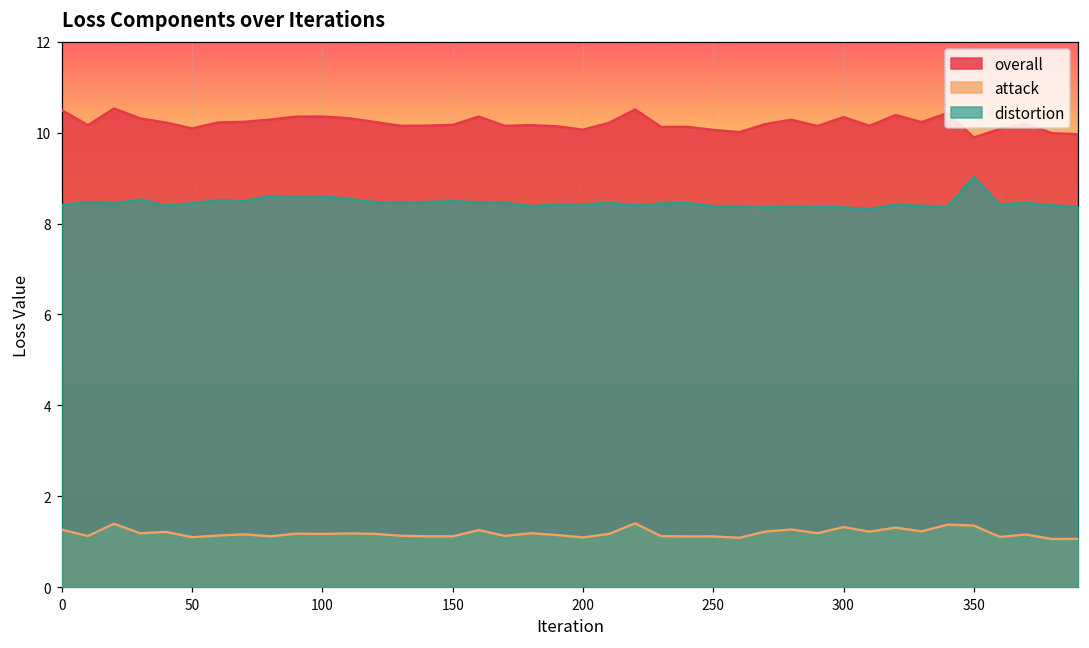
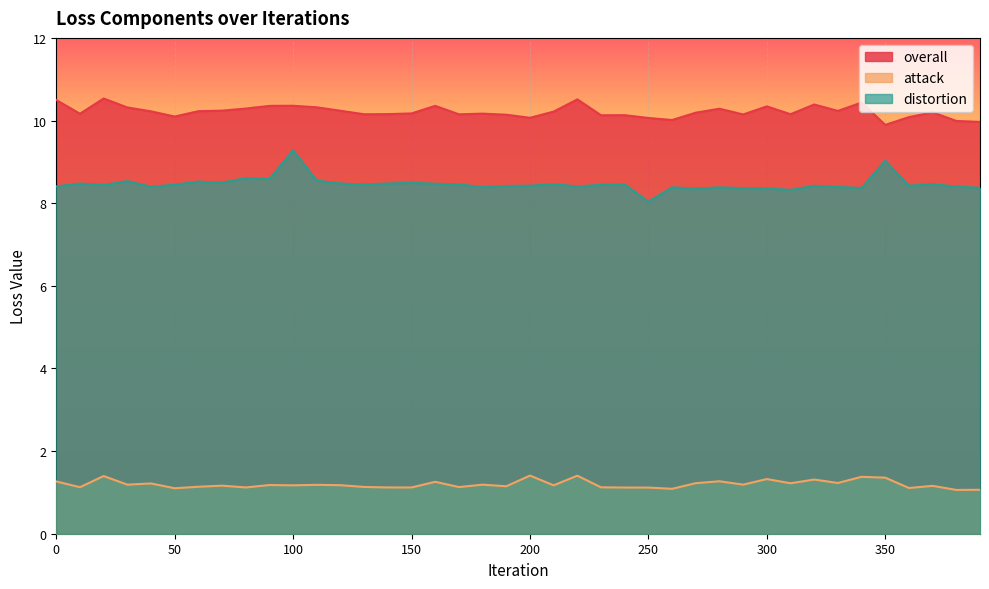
distortion, 100: 8.6 -> 9.3
attack, 200: 1.1 -> 1.4
distortion, 250: 8.4 -> 8.0
